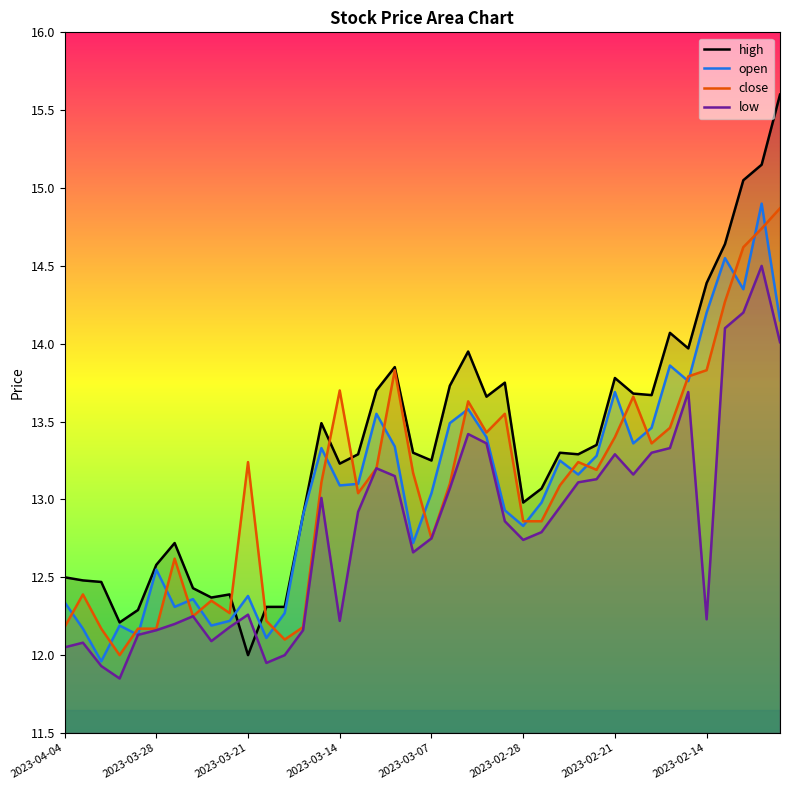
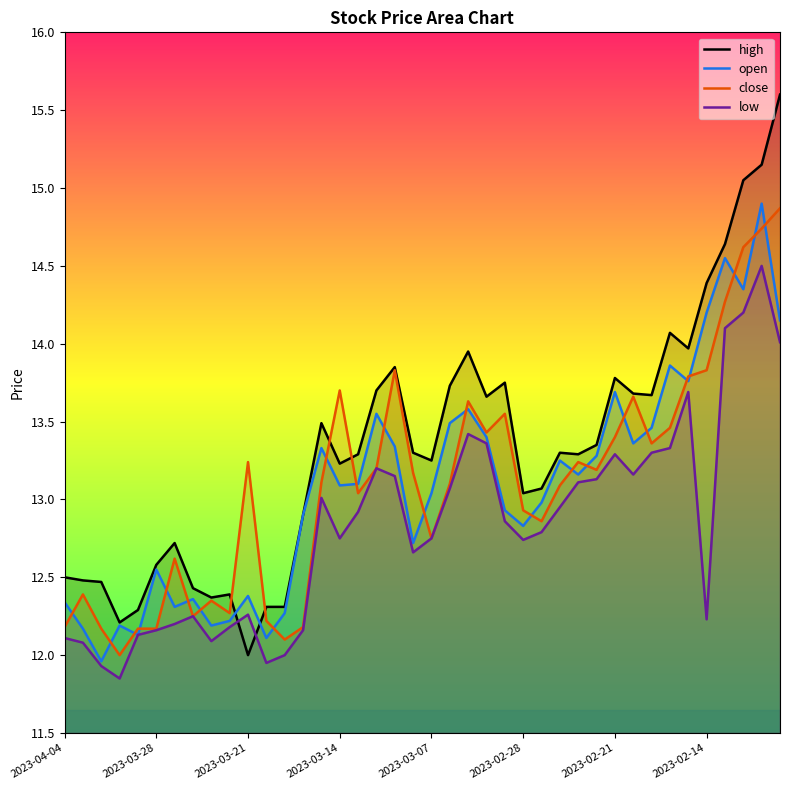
low, 2023-04-04: 12.05 -> 12.11
low, 2023-03-14: 12.22 -> 12.75
high, 2023-02-28: 12.98 -> 13.04
close, 2023-02-28: 12.86 -> 12.93
